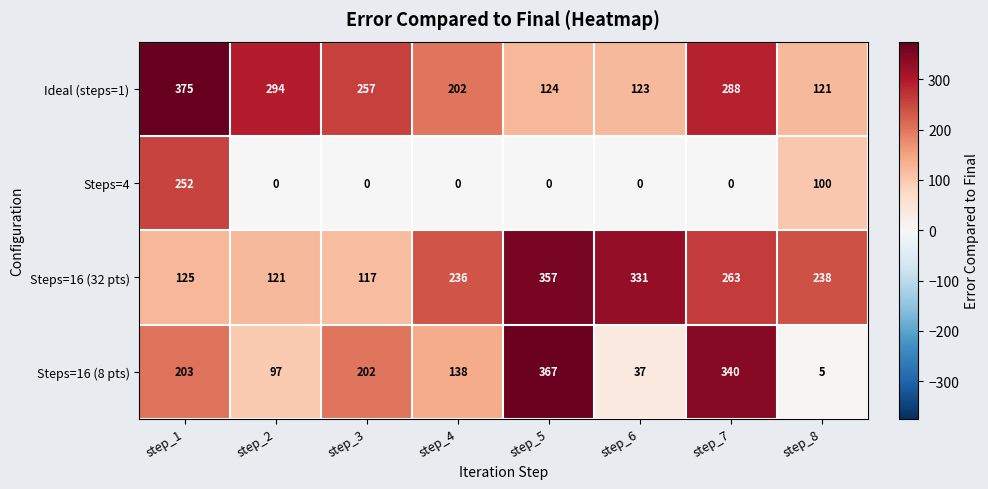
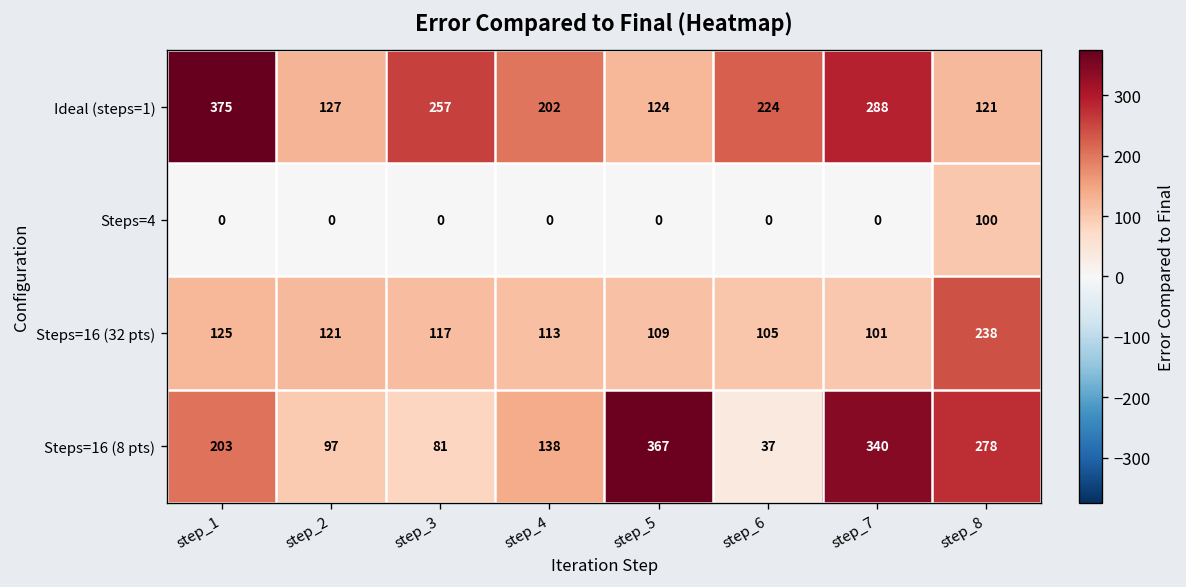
Ideal (steps=1), step_2: 294 -> 127
Ideal (steps=1), step_6: 123 -> 224
Steps=4, step_1: 252 -> 0
Steps=16 (32 pts), step_4: 236 -> 113
Steps=16 (32 pts), step_5: 357 -> 109
Steps=16 (32 pts), step_6: 331 -> 105
Steps=16 (32 pts), step_7: 263 -> 101
Steps=16 (8 pts), step_3: 202 -> 81
Steps=16 (8 pts), step_8: 5 -> 278
